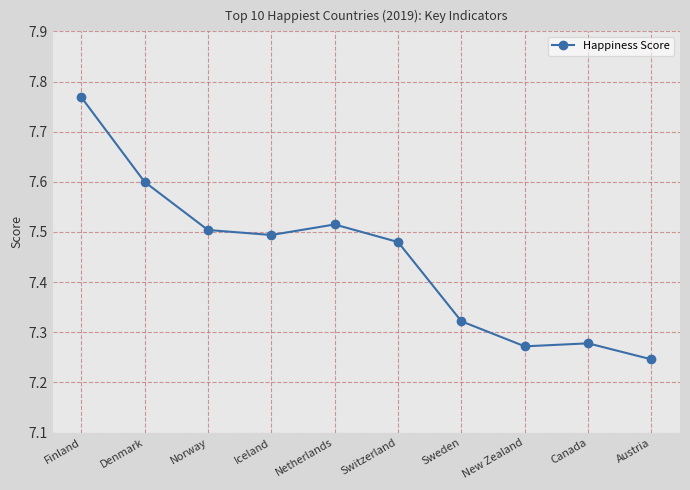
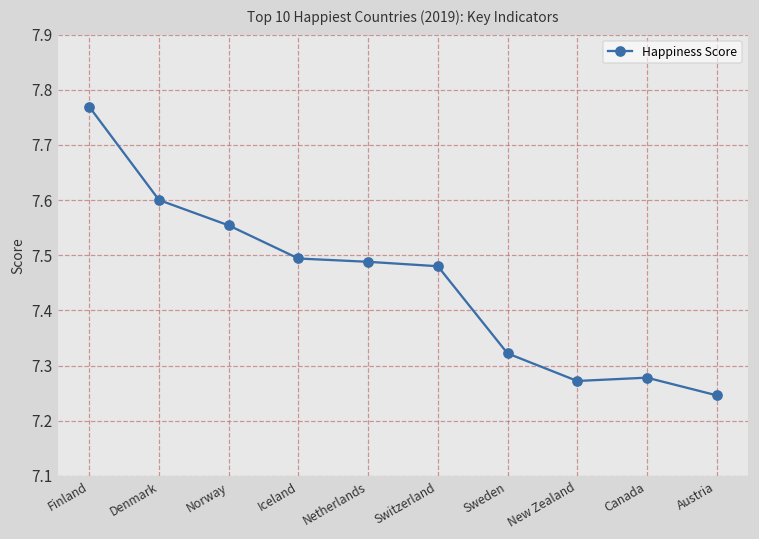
Norway: 7.50 -> 7.55
Netherlands: 7.52 -> 7.49
